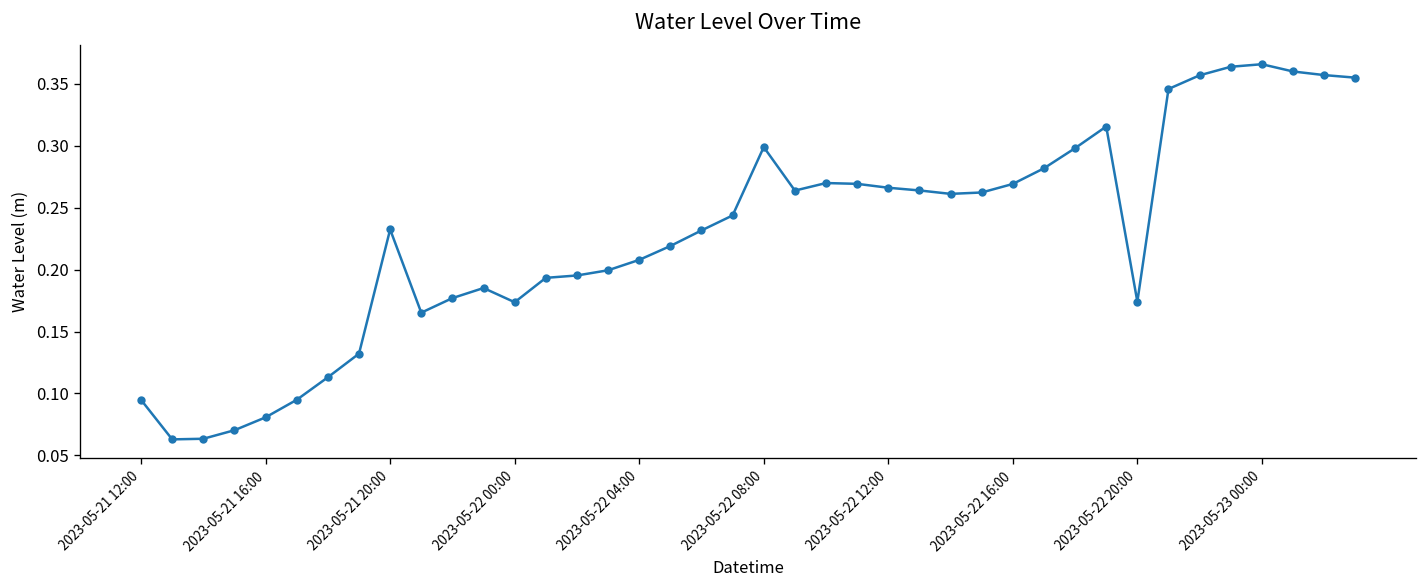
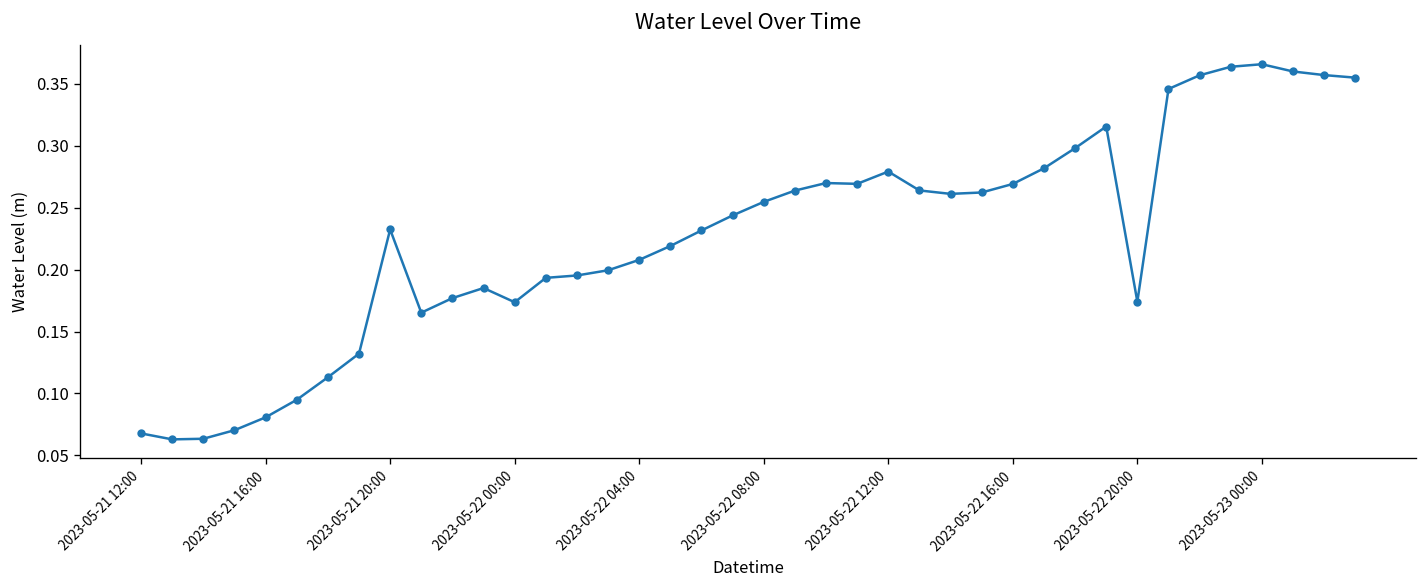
2023-05-21 12:00: 0.095 -> 0.068
2023-05-22 08:00: 0.299 -> 0.255
2023-05-22 12:00: 0.266 -> 0.279
